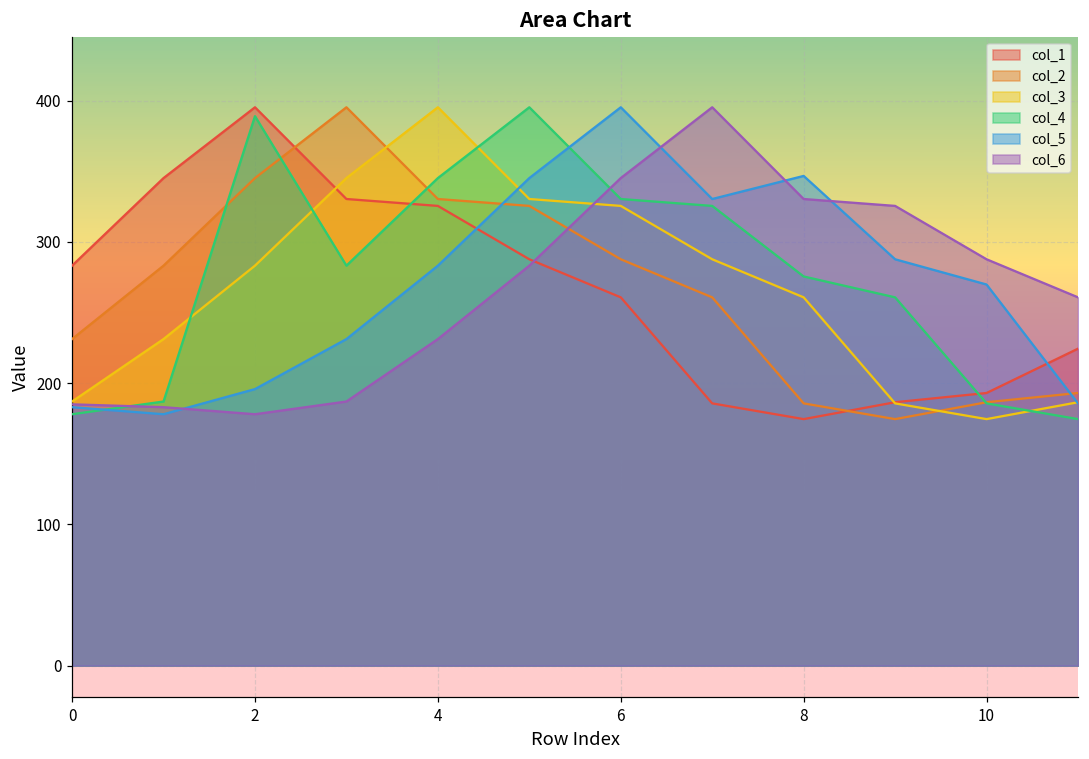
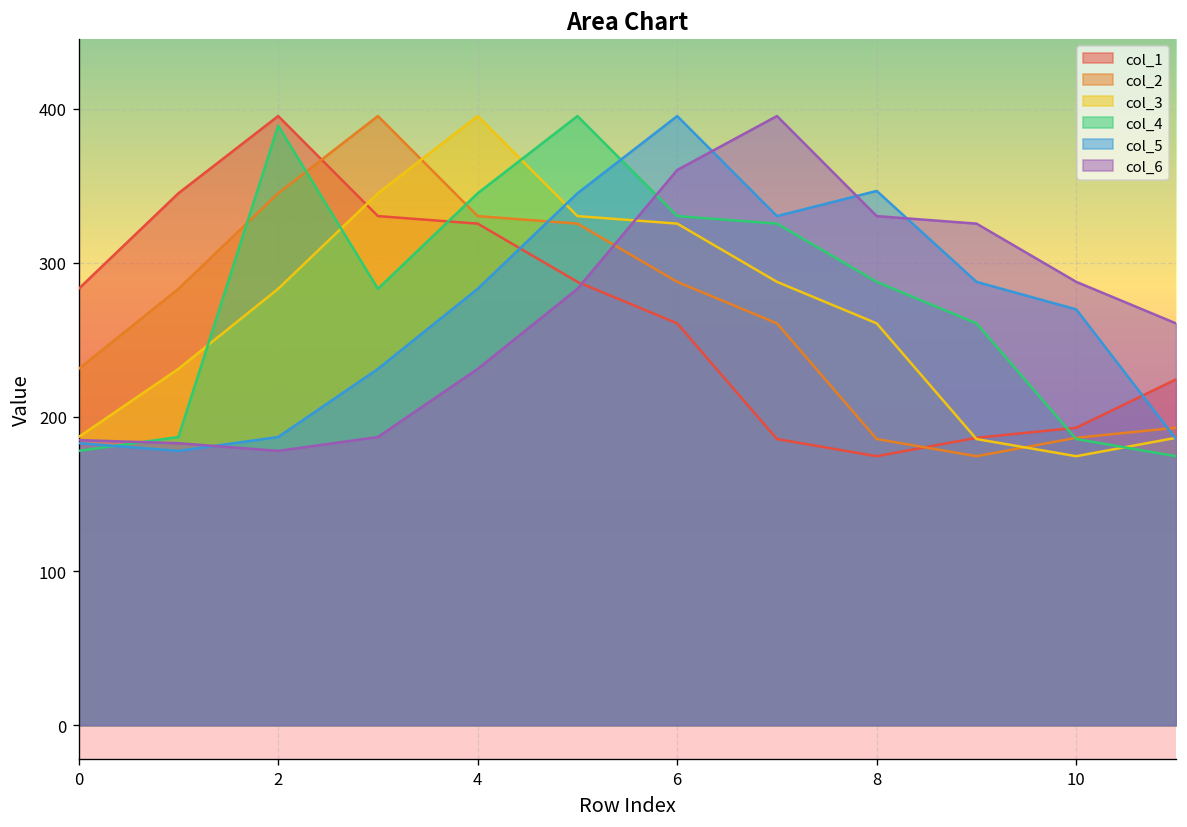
col_5, 2: 196 -> 187
col_6, 6: 345 -> 360
col_4, 8: 276 -> 288
